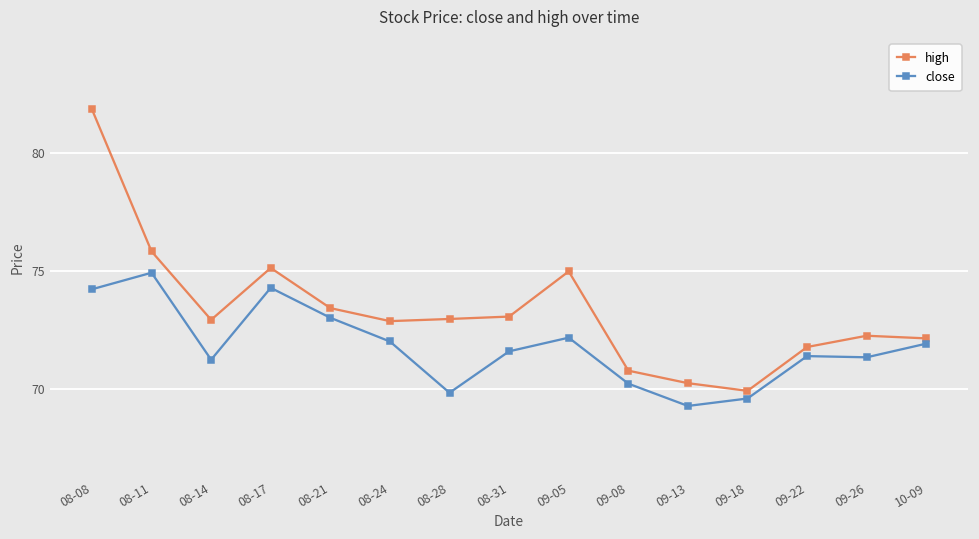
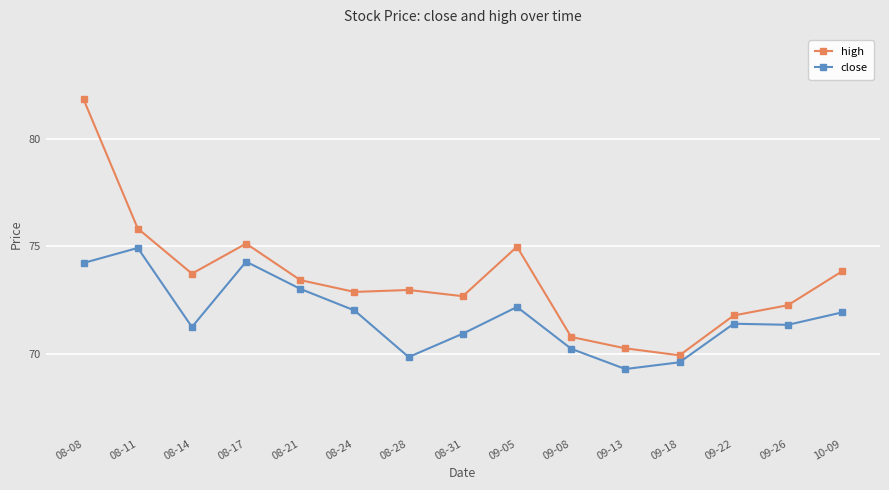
high, 08-14: 72.9 -> 73.7
high, 08-31: 73.1 -> 72.7
close, 08-31: 71.6 -> 70.9
high, 10-09: 72.2 -> 73.8
